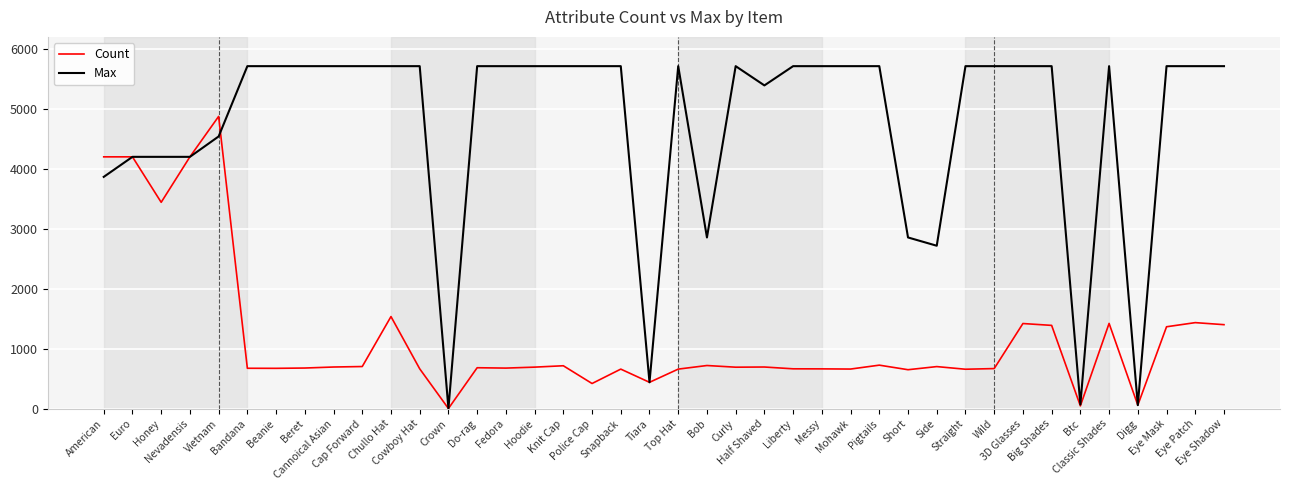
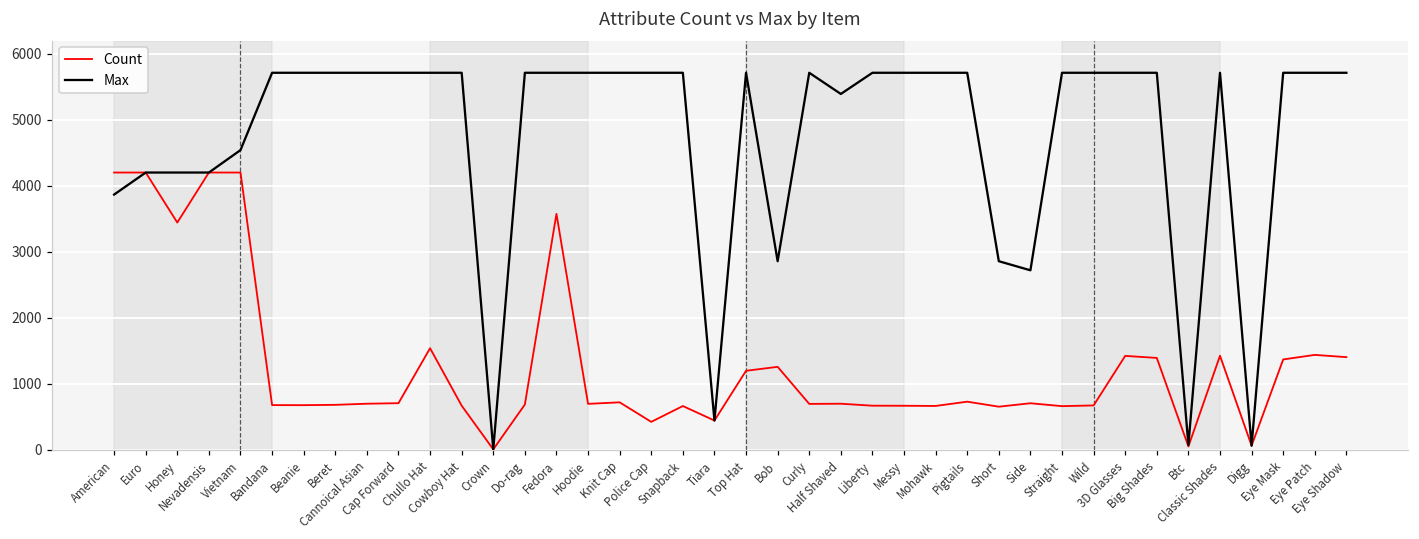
Count, Vietnam: 4900 -> 4200
Count, Fedora: 700 -> 3600
Count, Top Hat: 700 -> 1200
Count, Bob: 700 -> 1300
